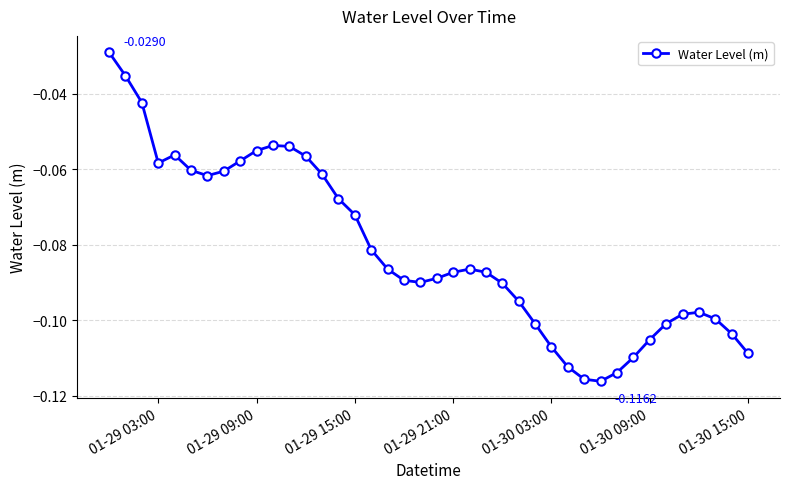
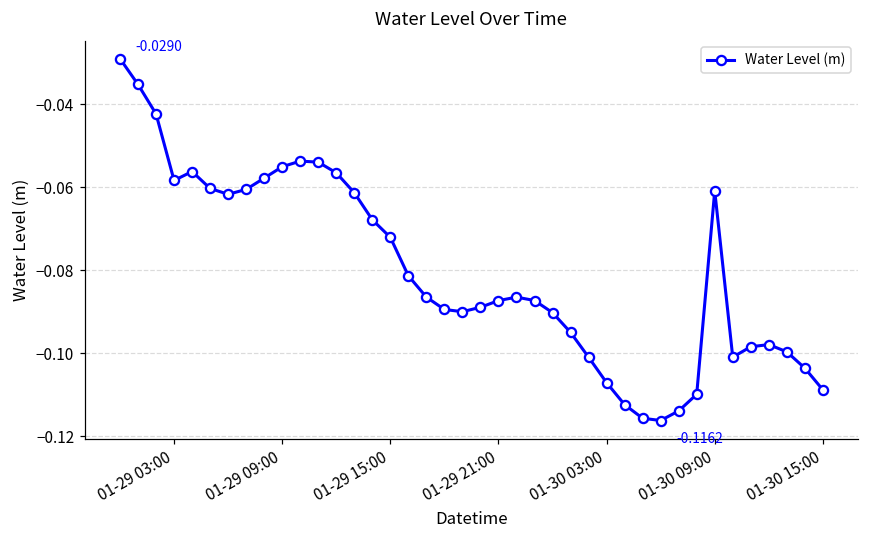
01-30 09:00: -0.105 -> -0.061
